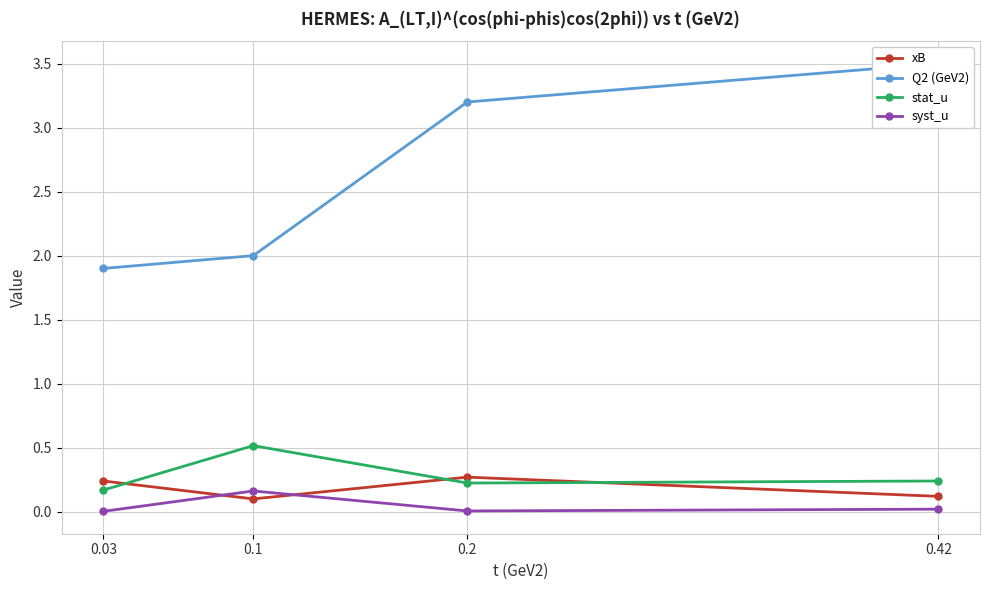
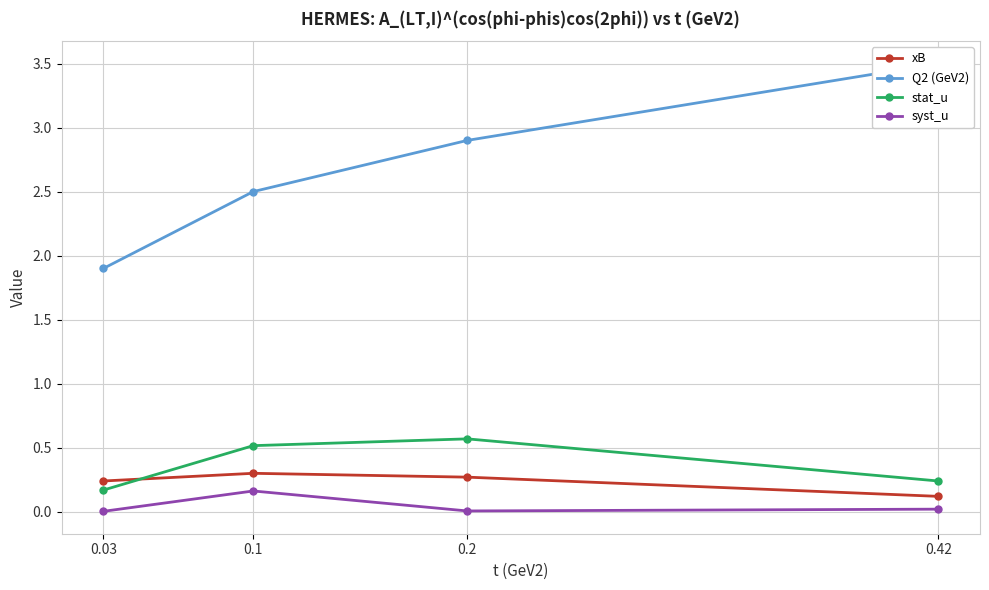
xB, 0.1: 0.1 -> 0.3
Q2 (GeV2), 0.1: 2.0 -> 2.5
Q2 (GeV2), 0.2: 3.2 -> 2.9
stat_u, 0.2: 0.22 -> 0.57
